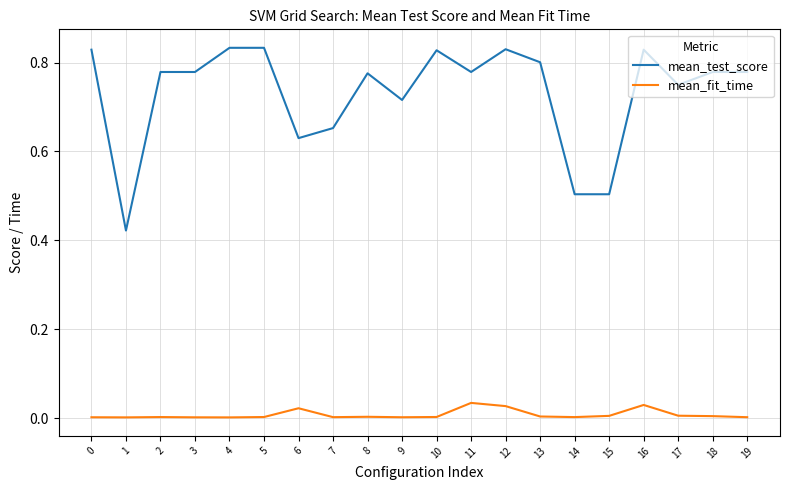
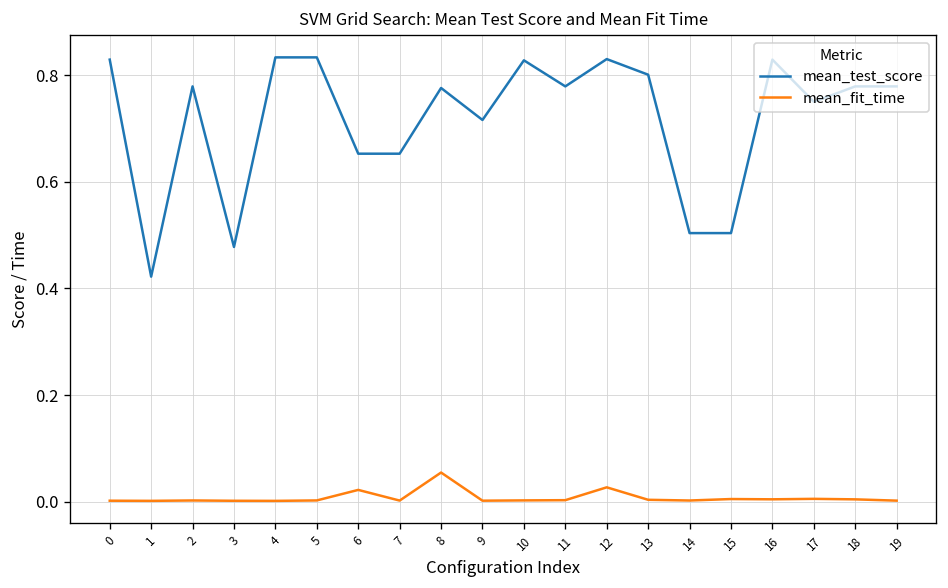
mean_test_score, 3: 0.78 -> 0.48
mean_test_score, 6: 0.63 -> 0.65
mean_fit_time, 8: 0.00 -> 0.06
mean_fit_time, 11: 0.03 -> 0.00
mean_fit_time, 16: 0.03 -> 0.00
